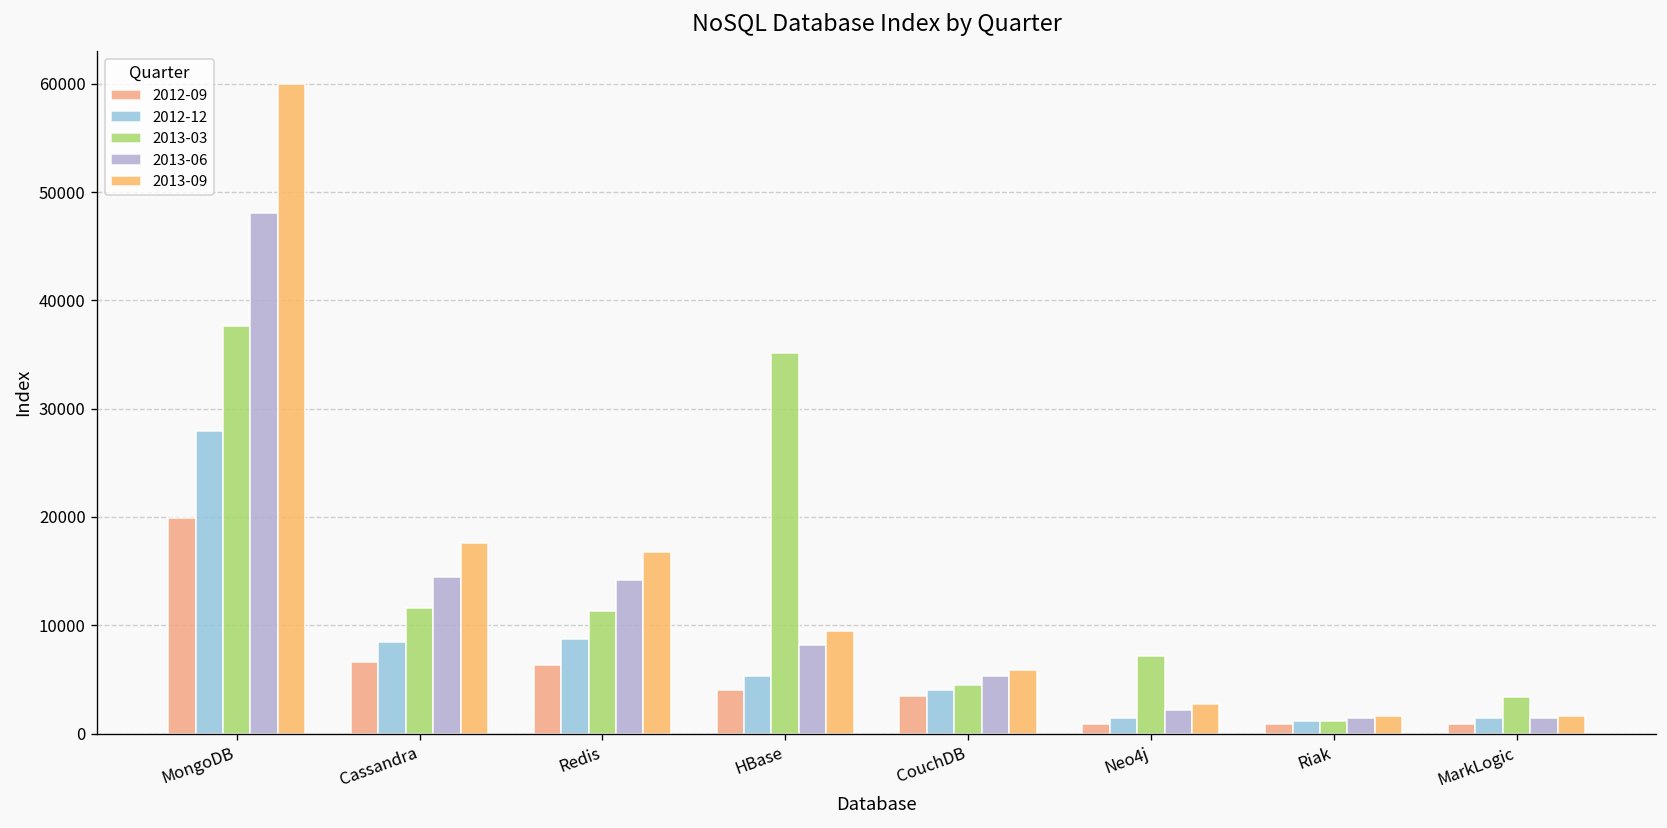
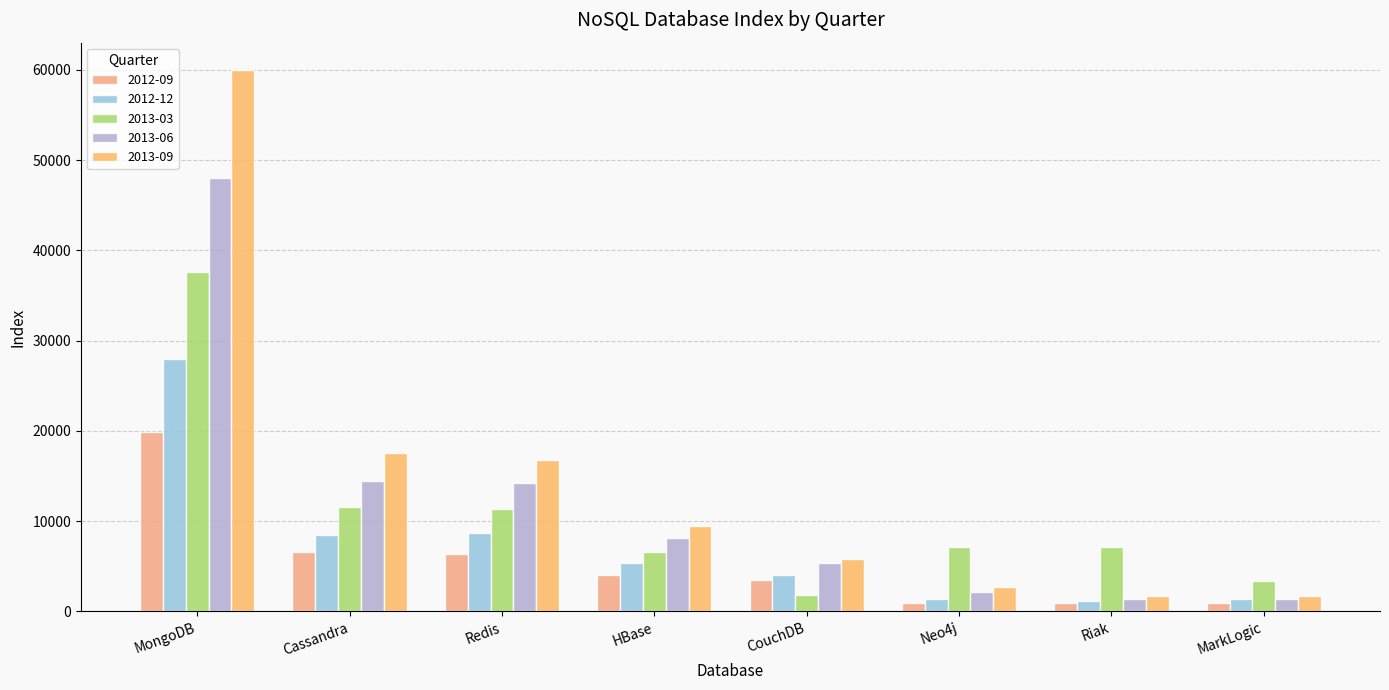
2013-03, HBase: 35000 -> 7000
2013-03, CouchDB: 5000 -> 2000
2013-03, Riak: 1000 -> 7000
